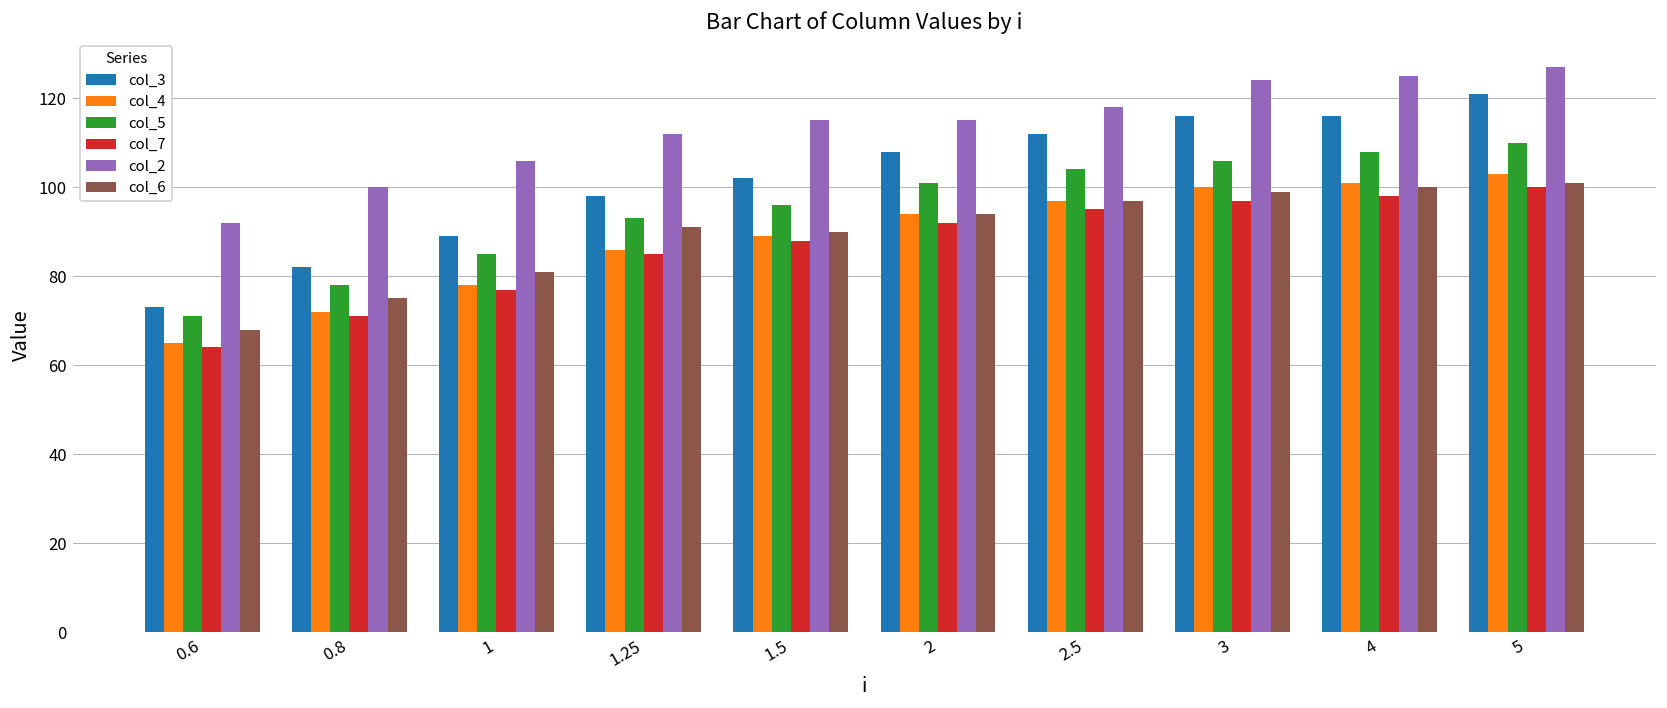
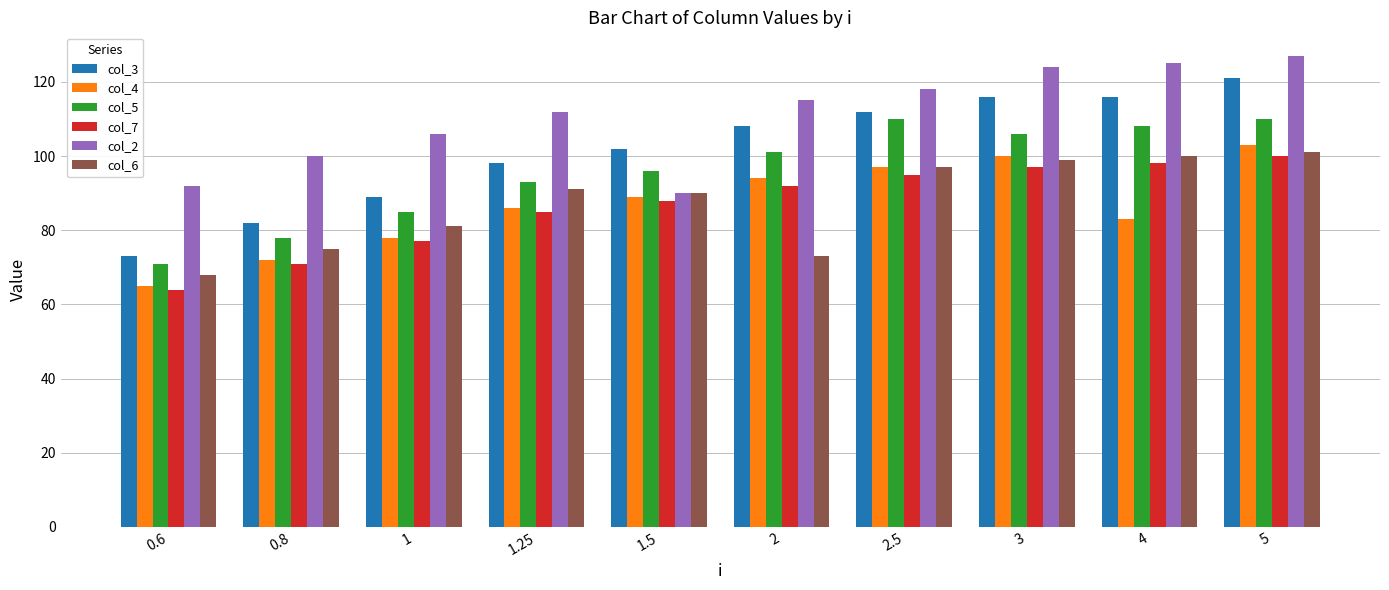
col_2, 1.5: 115 -> 90
col_6, 2: 94 -> 73
col_5, 2.5: 104 -> 110
col_4, 4: 101 -> 83
